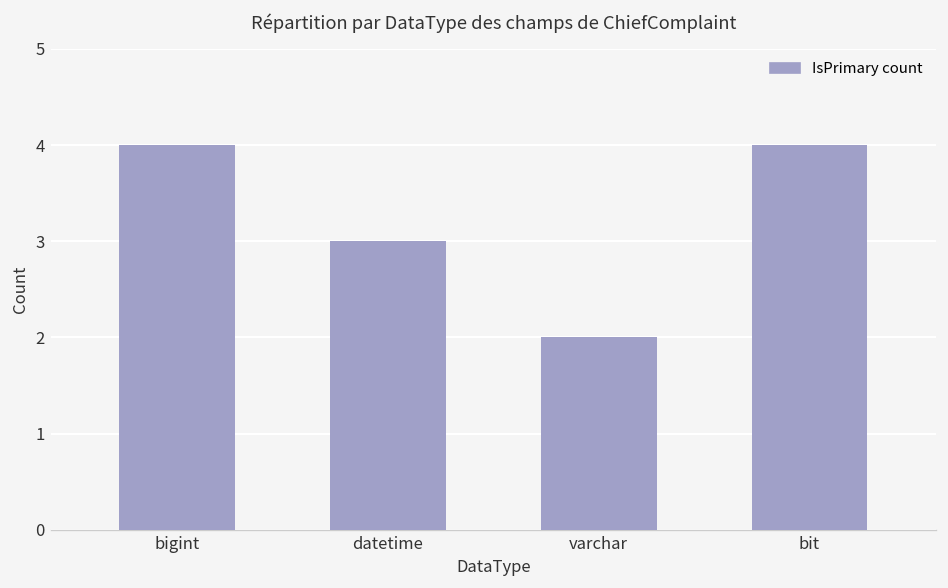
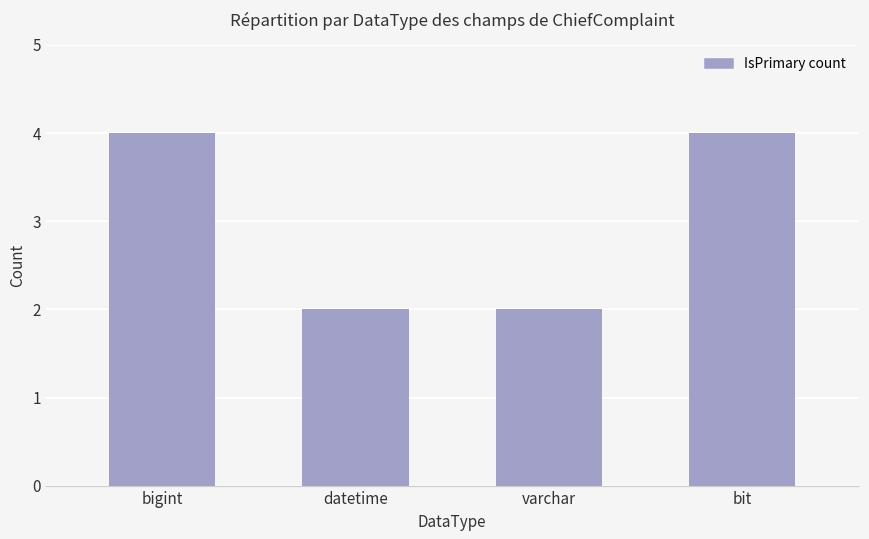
datetime: 3 -> 2
